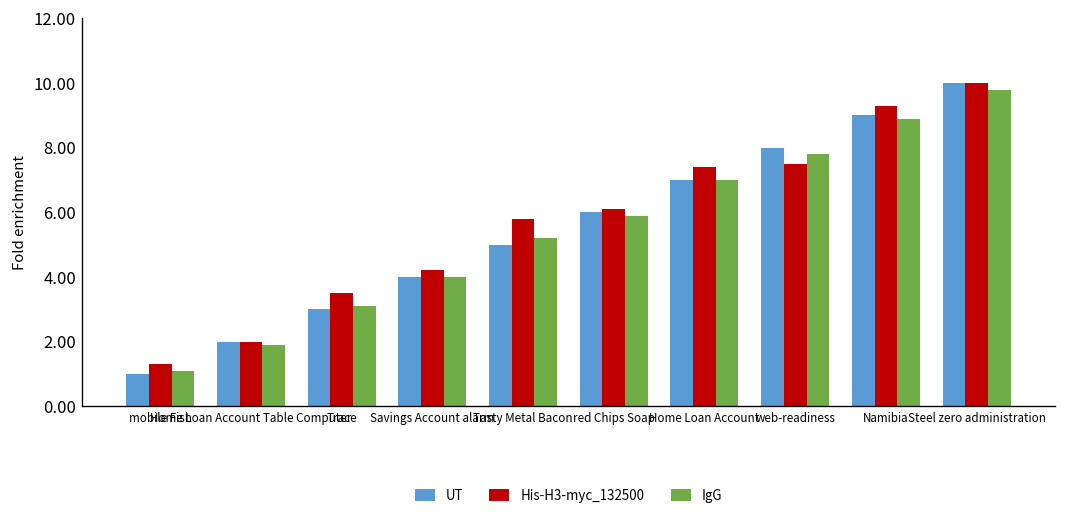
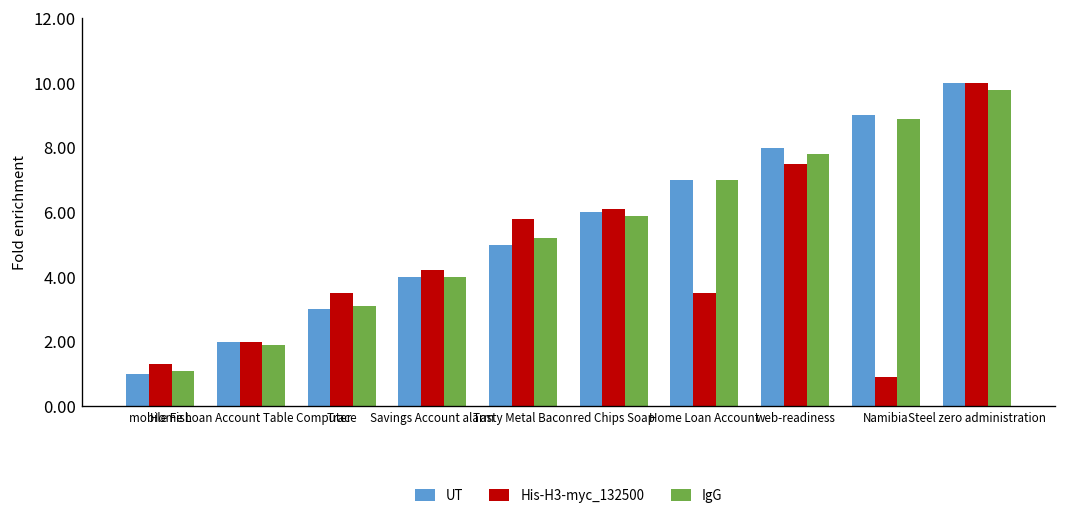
His-H3-myc_132500, Home Loan Account: 7.4 -> 3.5
His-H3-myc_132500, Namibia: 9.3 -> 0.9
